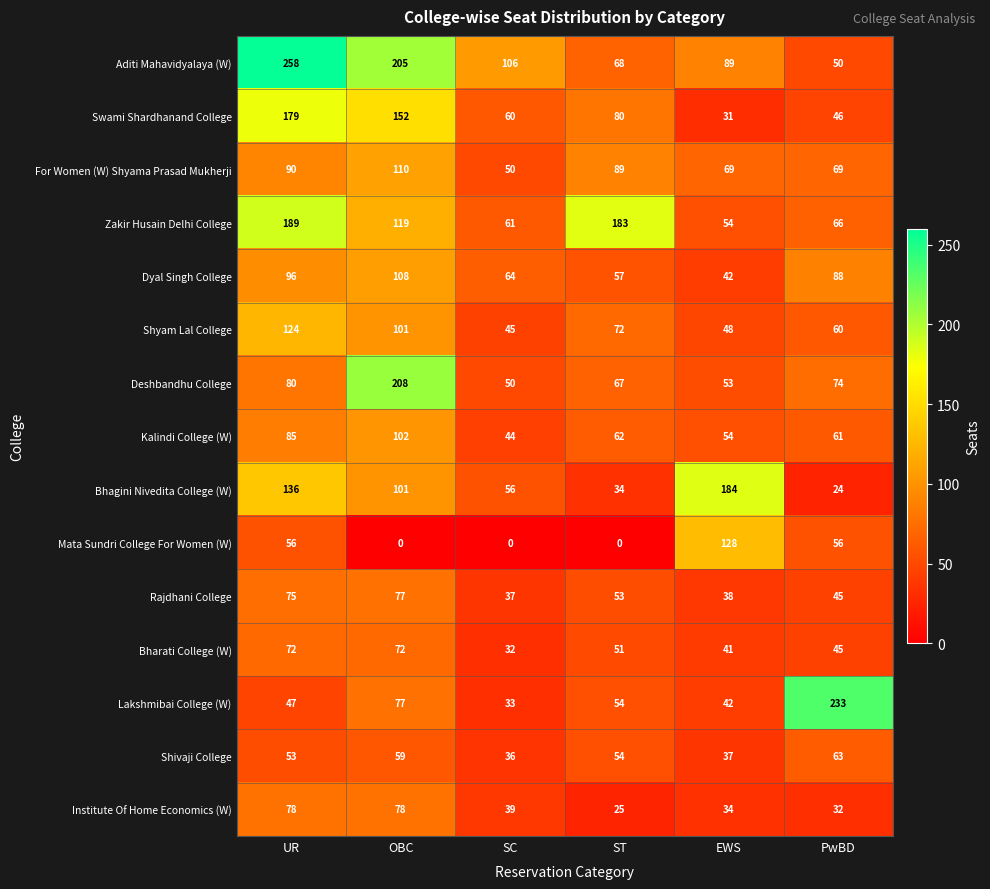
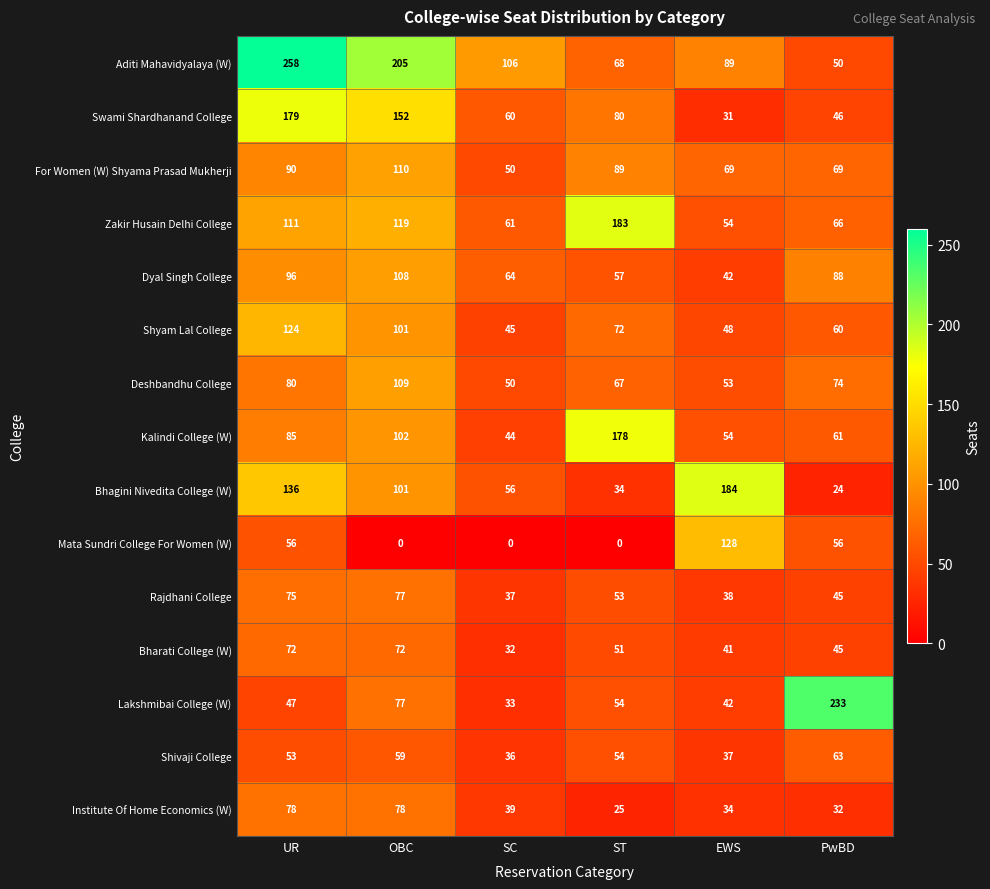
Zakir Husain Delhi College, UR: 189 -> 111
Deshbandhu College, OBC: 208 -> 109
Kalindi College (W), ST: 62 -> 178
